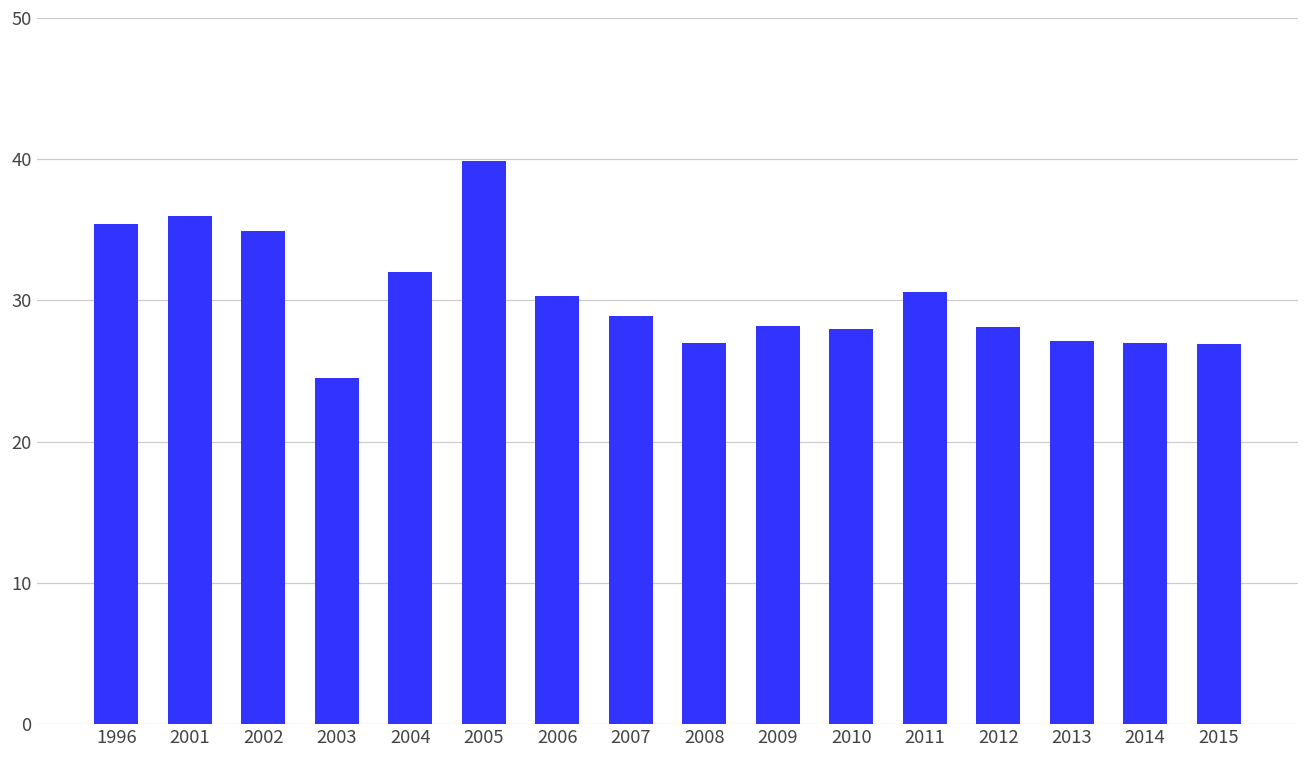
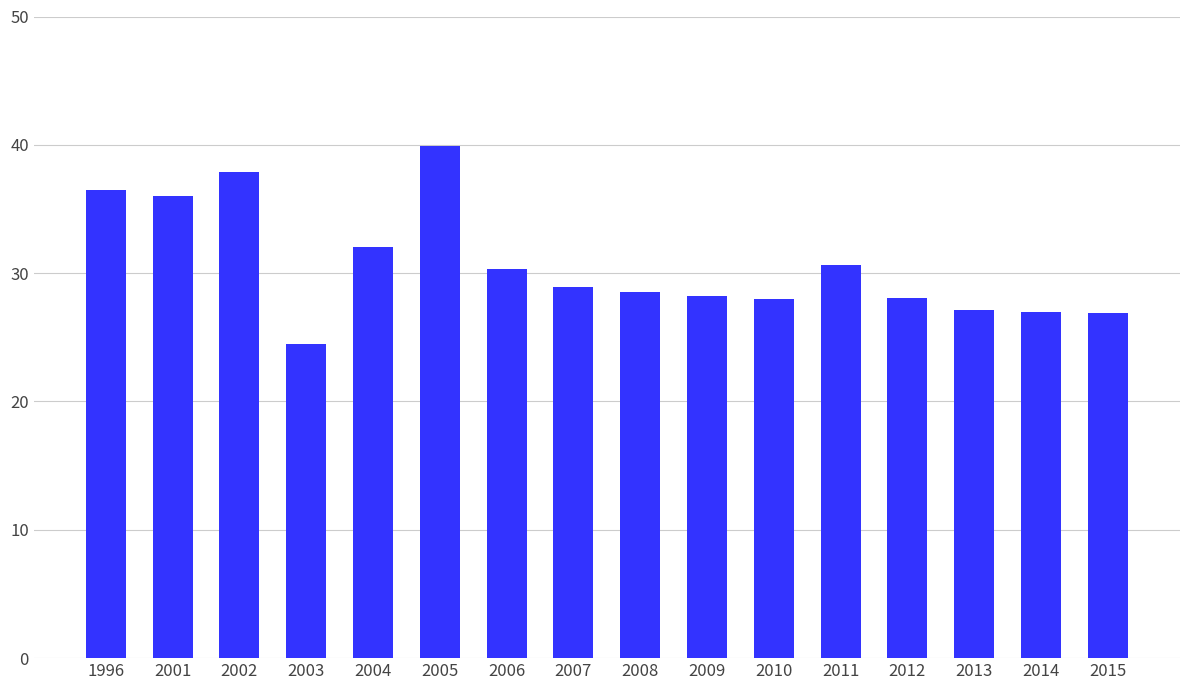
1996: 35.4 -> 36.5
2002: 34.9 -> 37.9
2008: 27.0 -> 28.5
